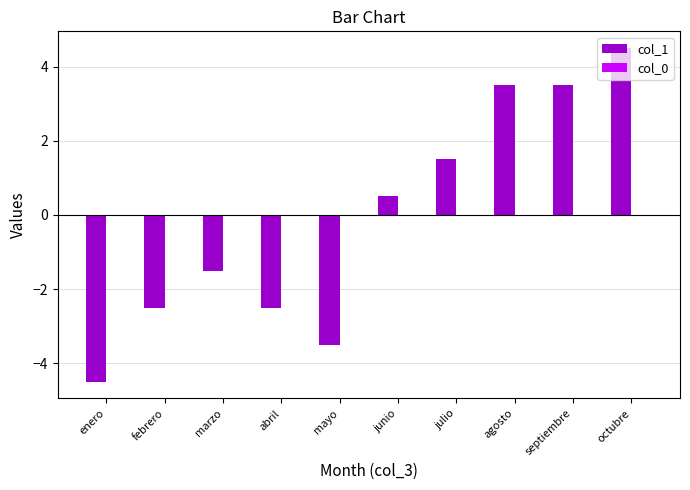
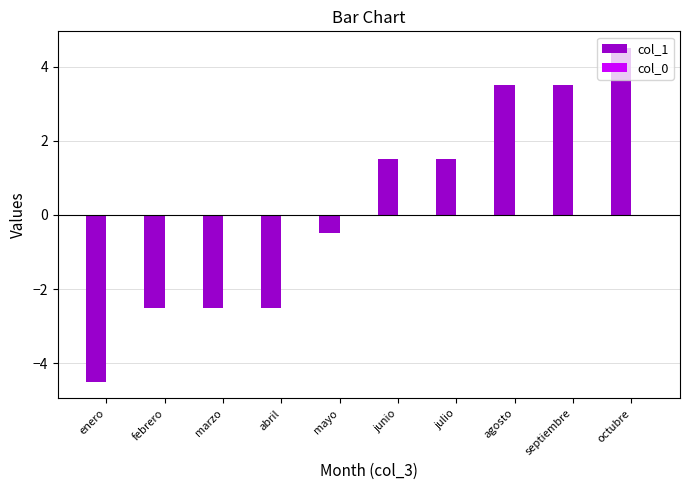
col_1, marzo: -1.5 -> -2.5
col_1, mayo: -3.5 -> -0.5
col_1, junio: 0.5 -> 1.5
